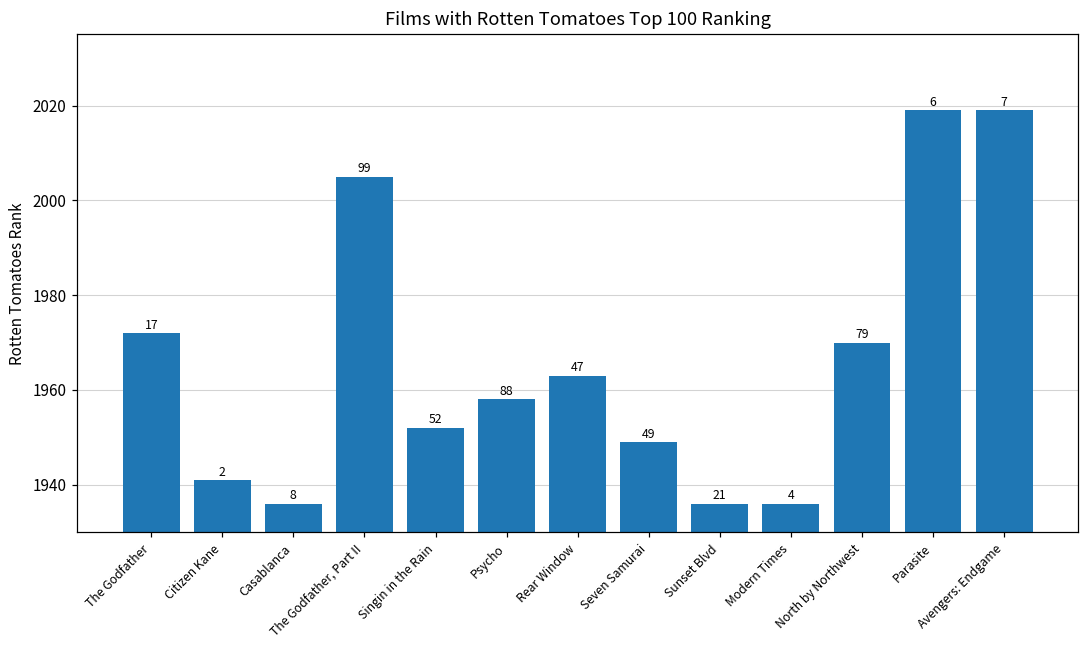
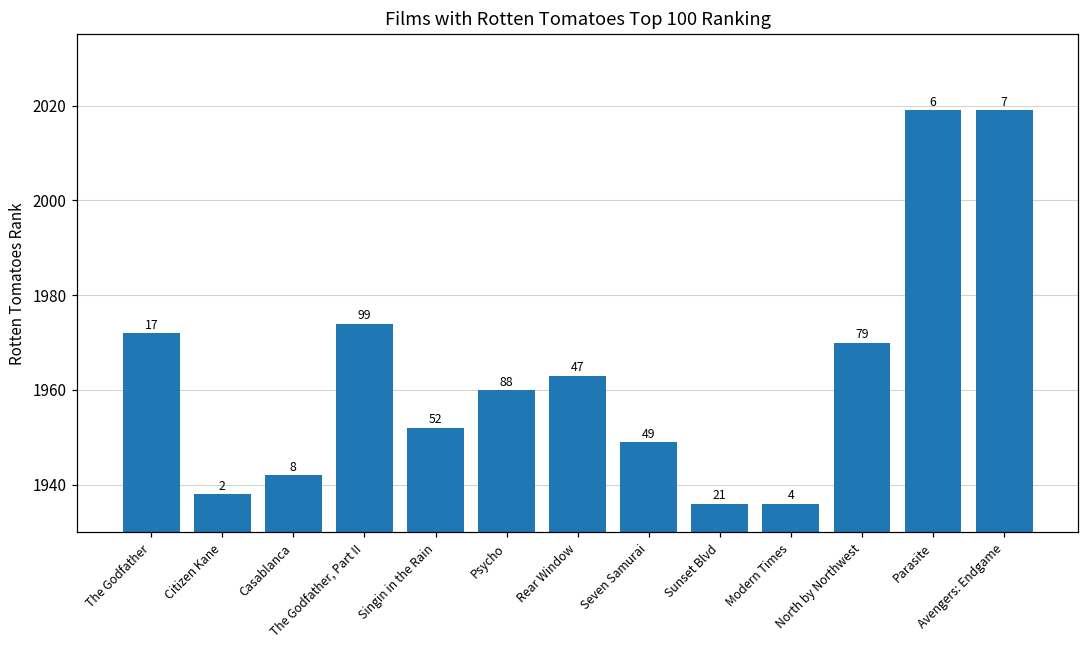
Citizen Kane: 1941 -> 1938
Casablanca: 1936 -> 1942
The Godfather, Part II: 2005 -> 1974
Psycho: 1958 -> 1960
